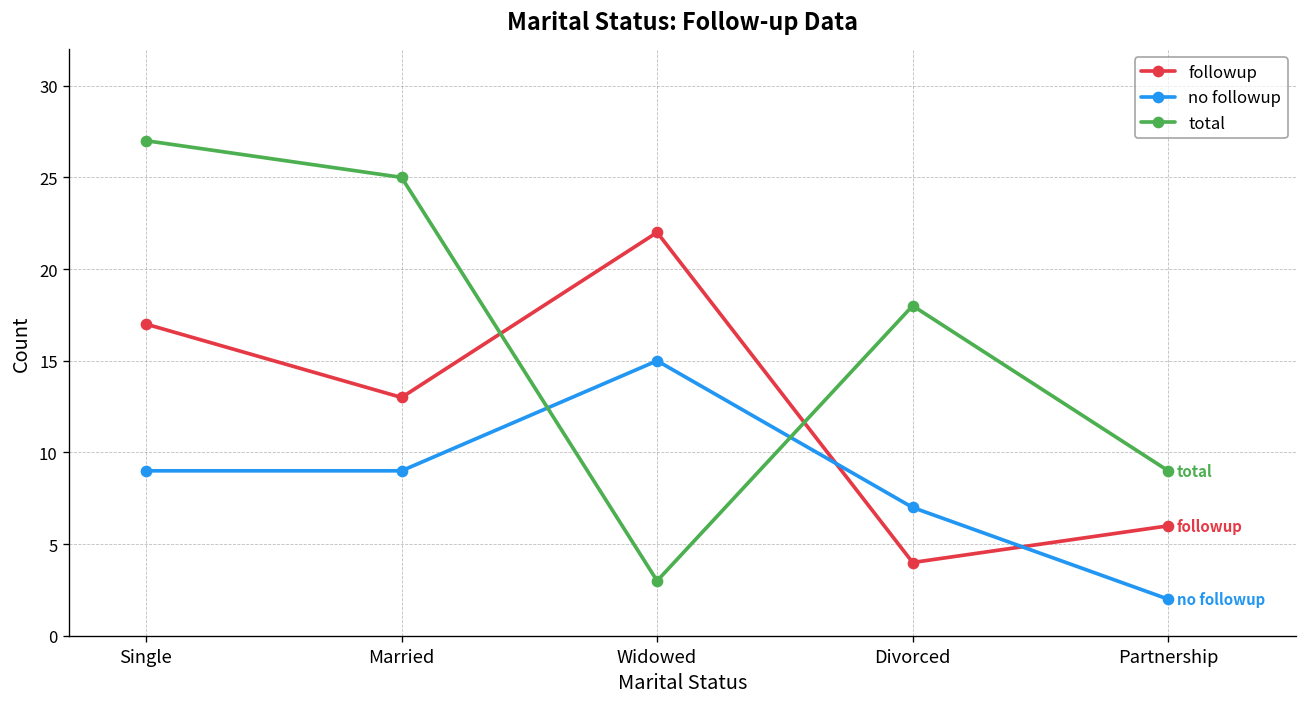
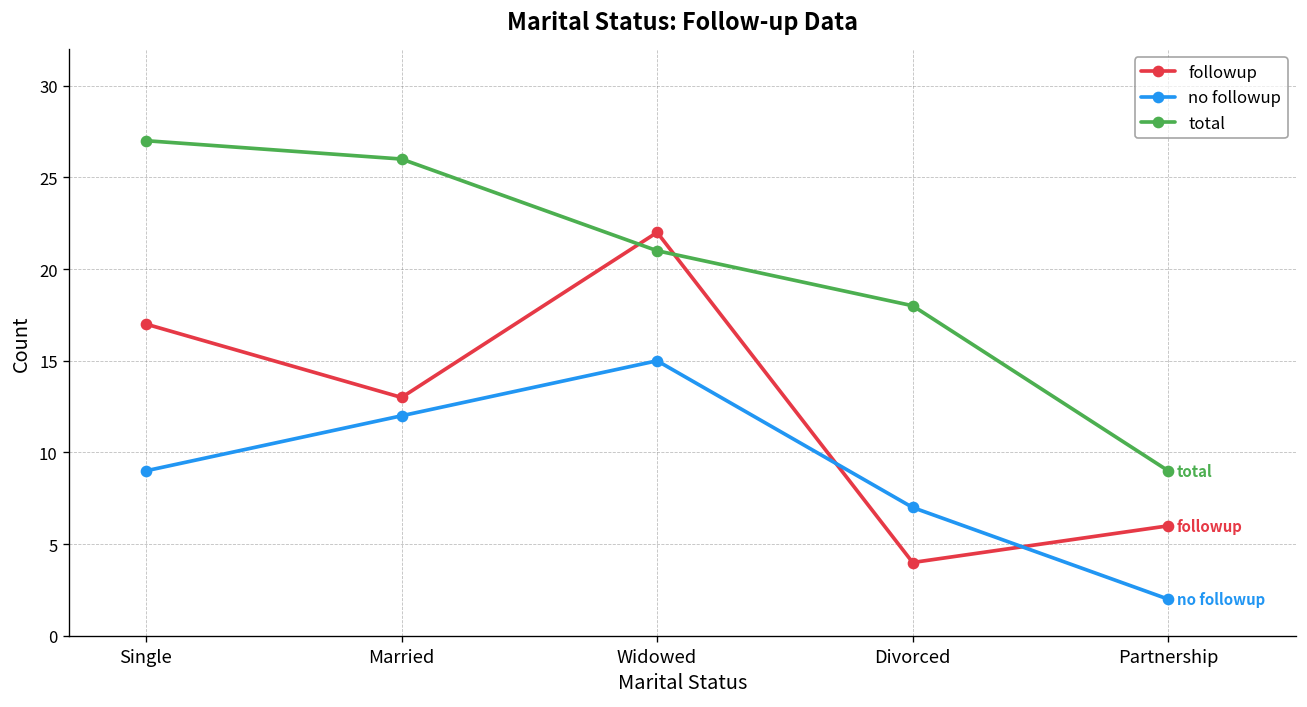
no followup, Married: 9 -> 12
total, Married: 25 -> 26
total, Widowed: 3 -> 21
